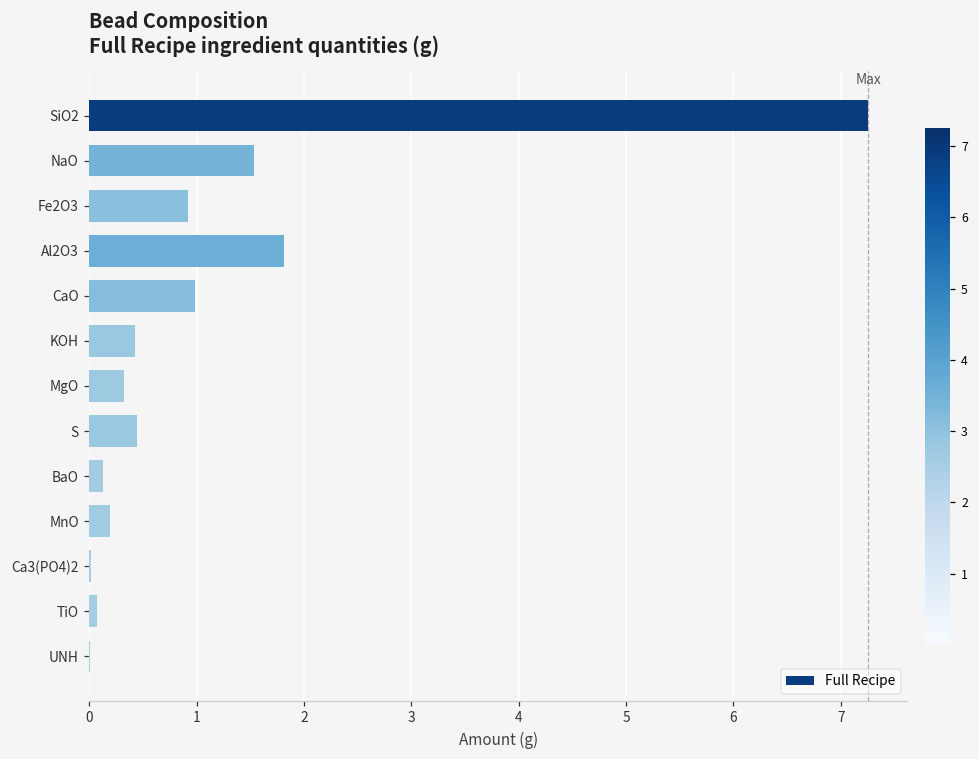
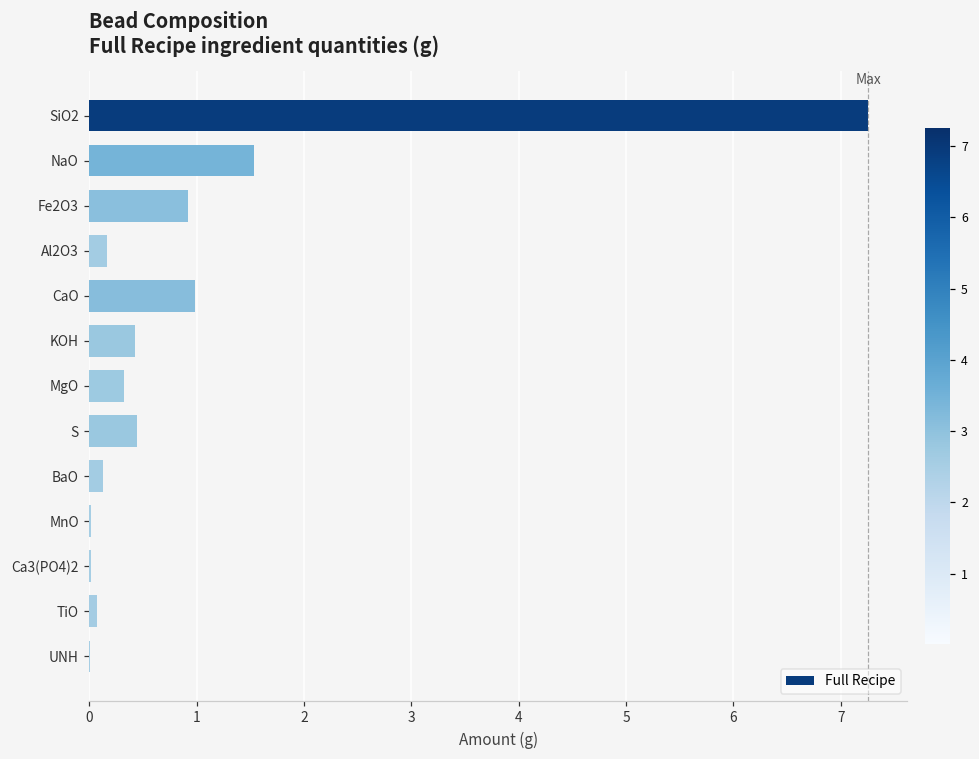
Al2O3: 1.8 -> 0.2
MnO: 0.2 -> 0.0
